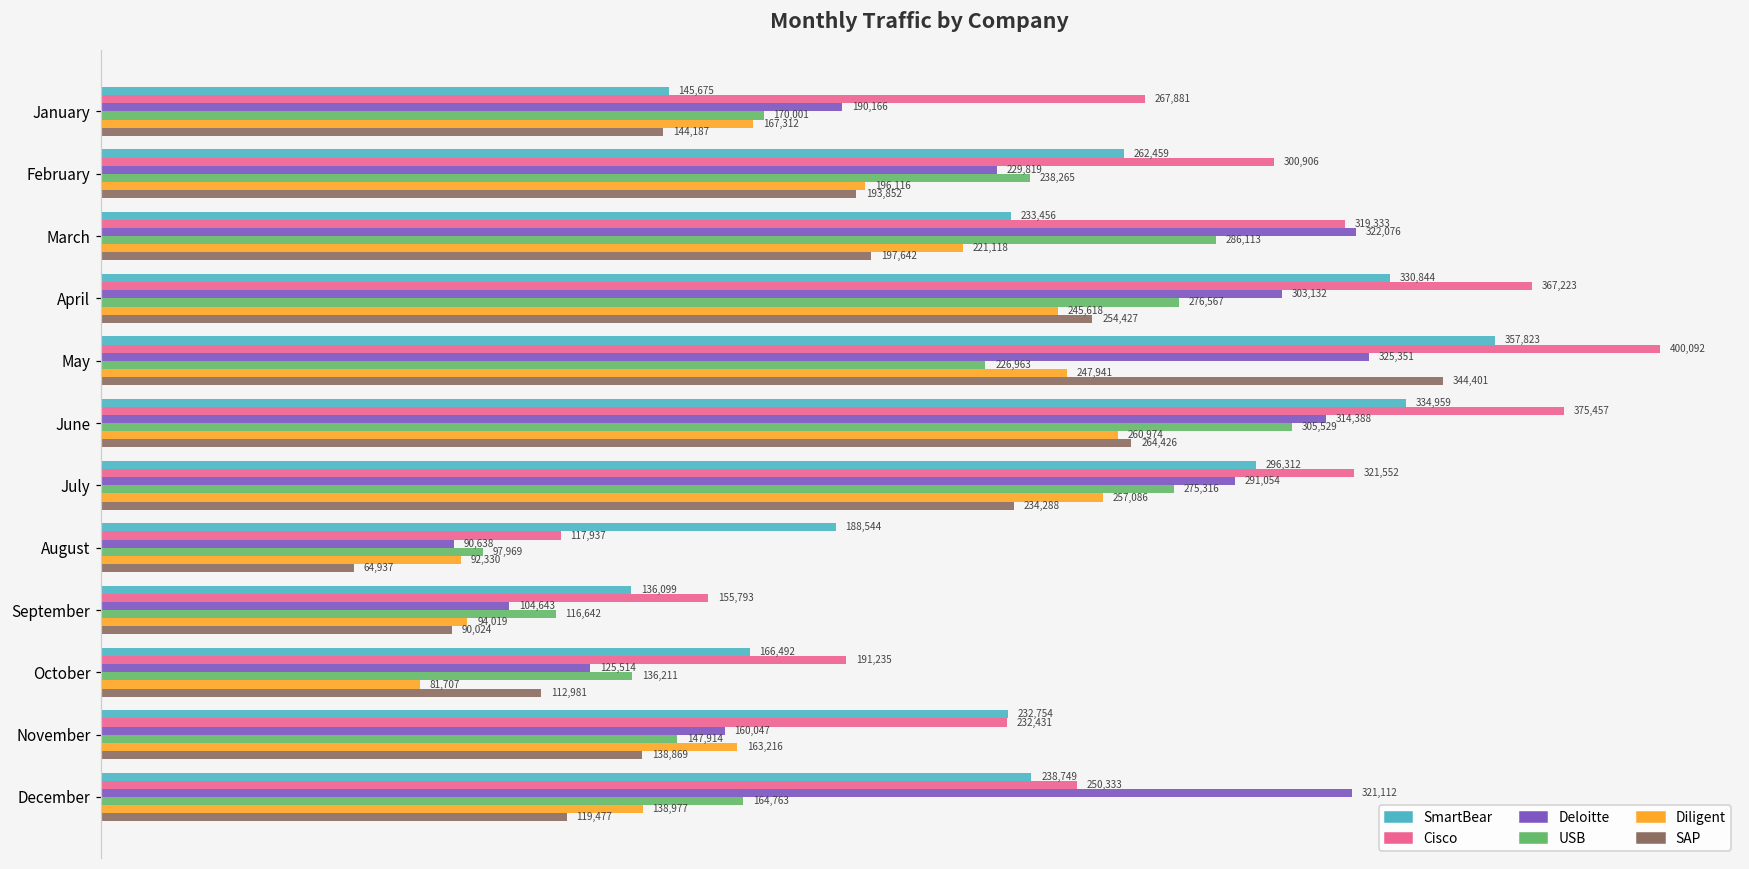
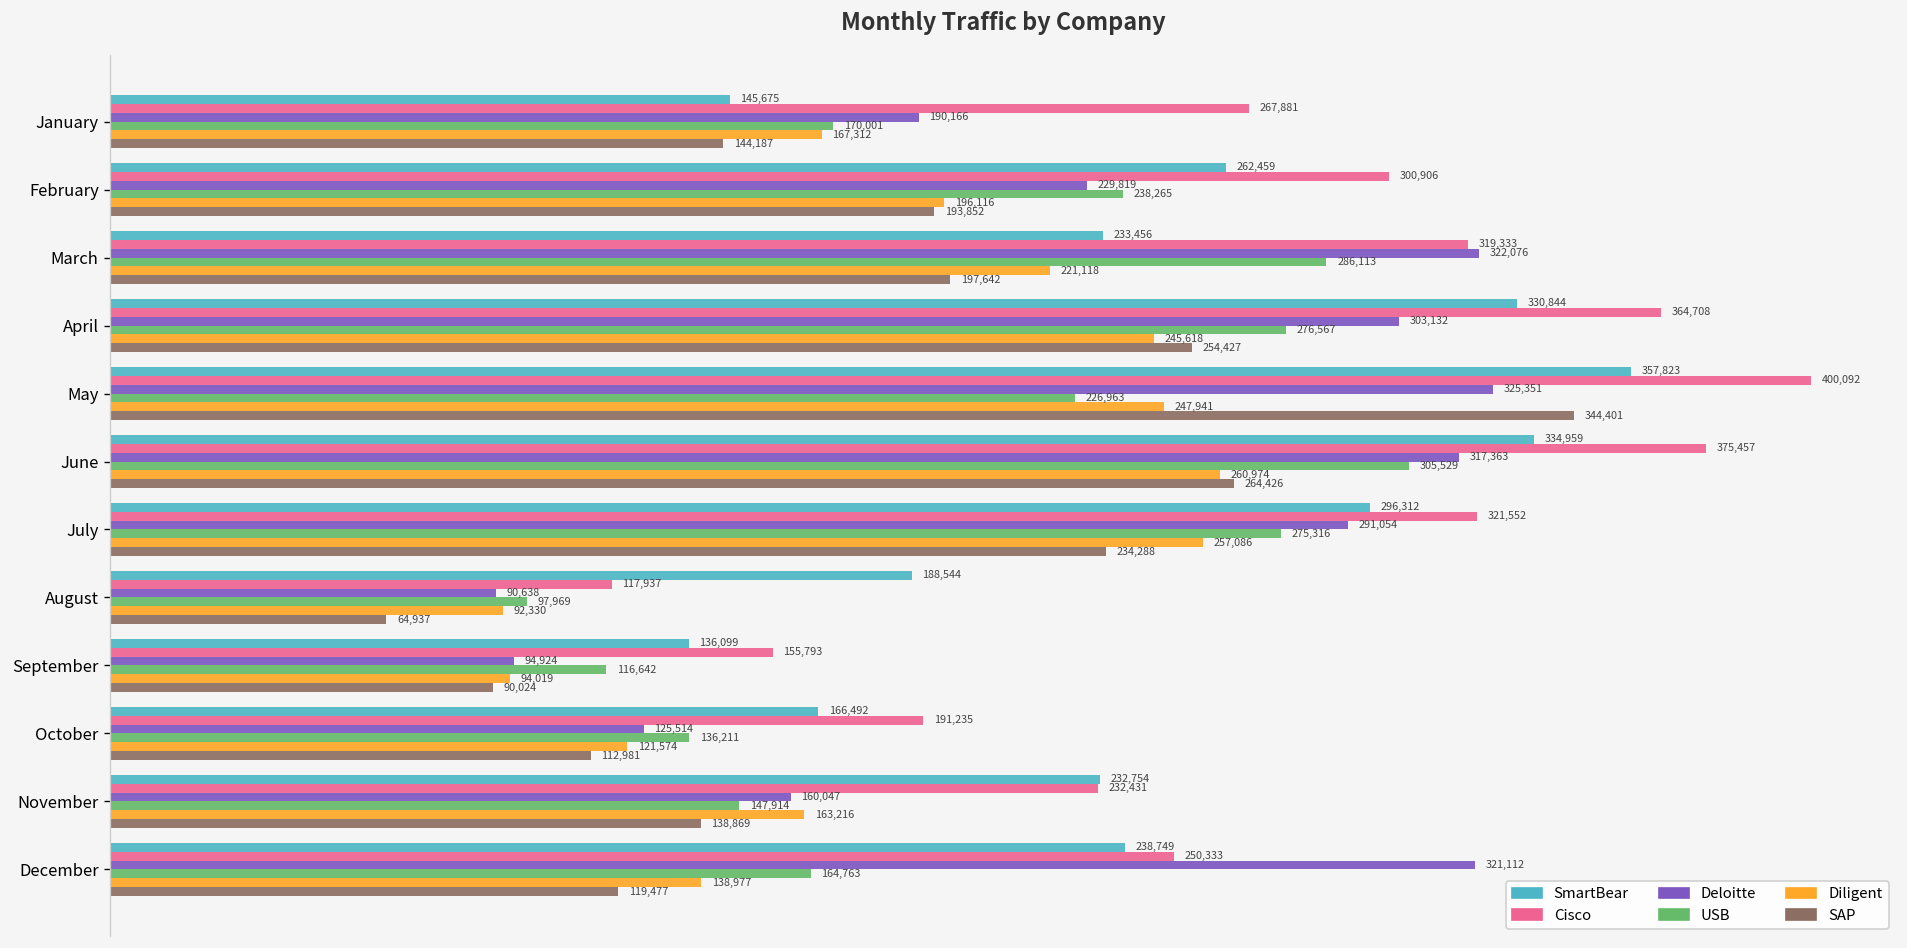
Cisco, April: 367,223 -> 364,708
Deloitte, June: 314,388 -> 317,363
Deloitte, September: 104,643 -> 94,924
Diligent, October: 81,707 -> 121,574
